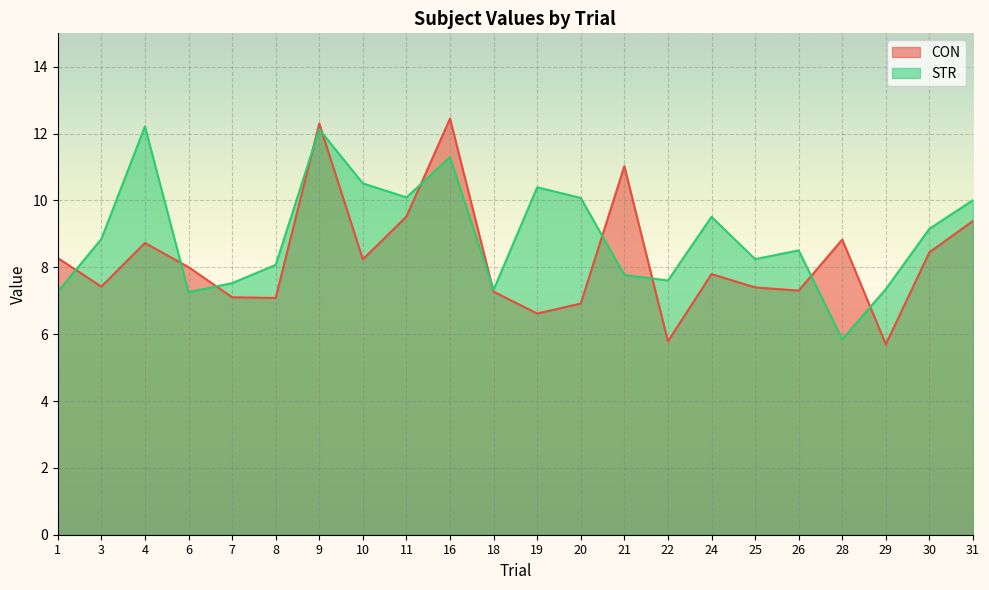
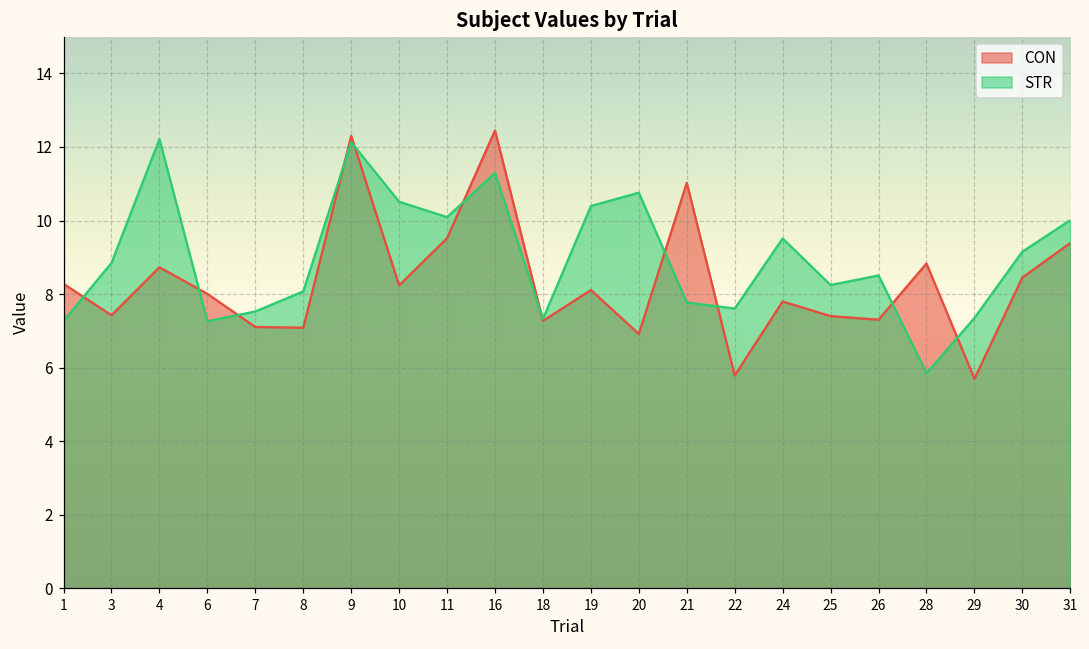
CON, 19: 6.6 -> 8.1
STR, 20: 10.1 -> 10.8
